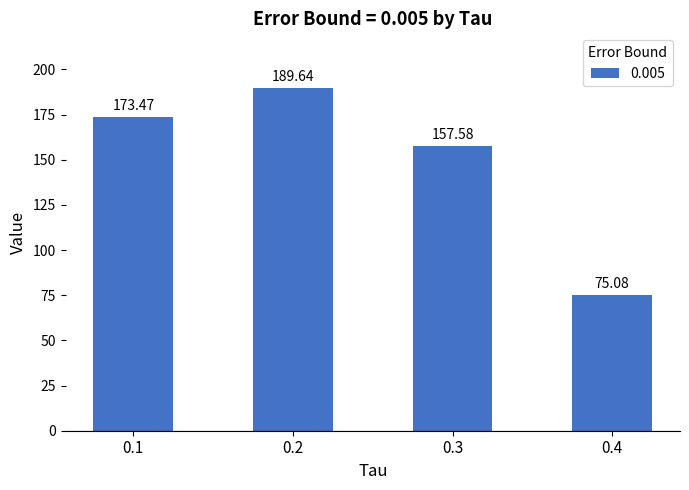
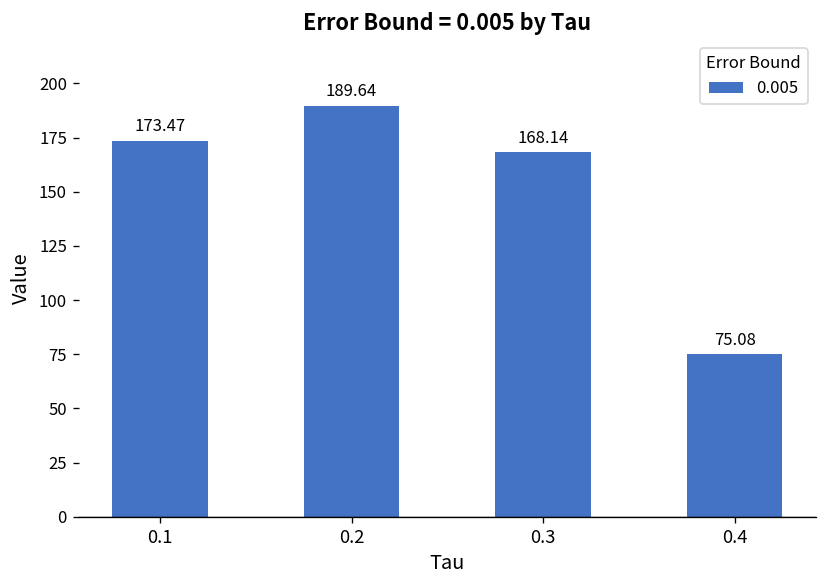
0.3: 157.58 -> 168.14
